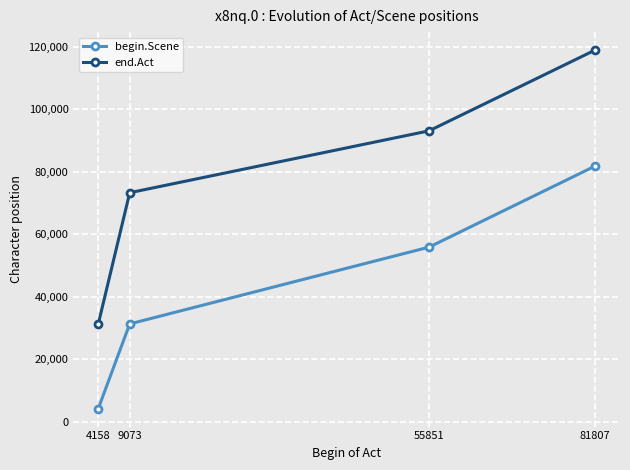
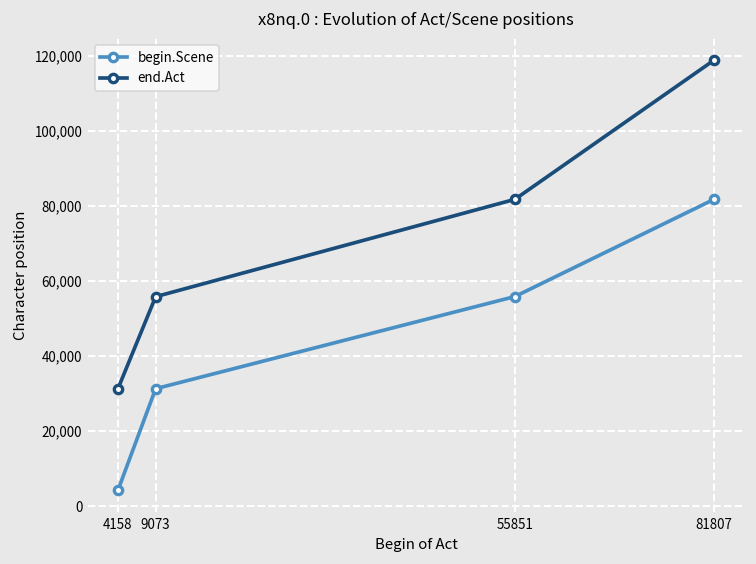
end.Act, 9073: 73,000 -> 56,000
end.Act, 55851: 93,000 -> 82,000
